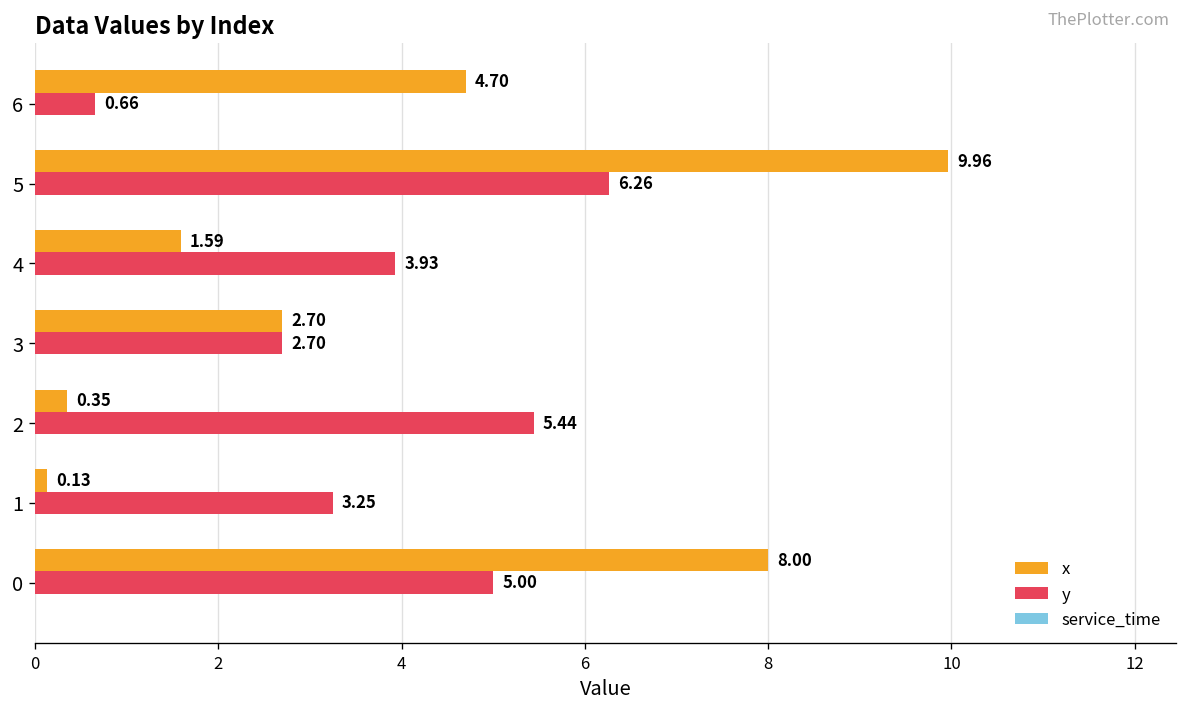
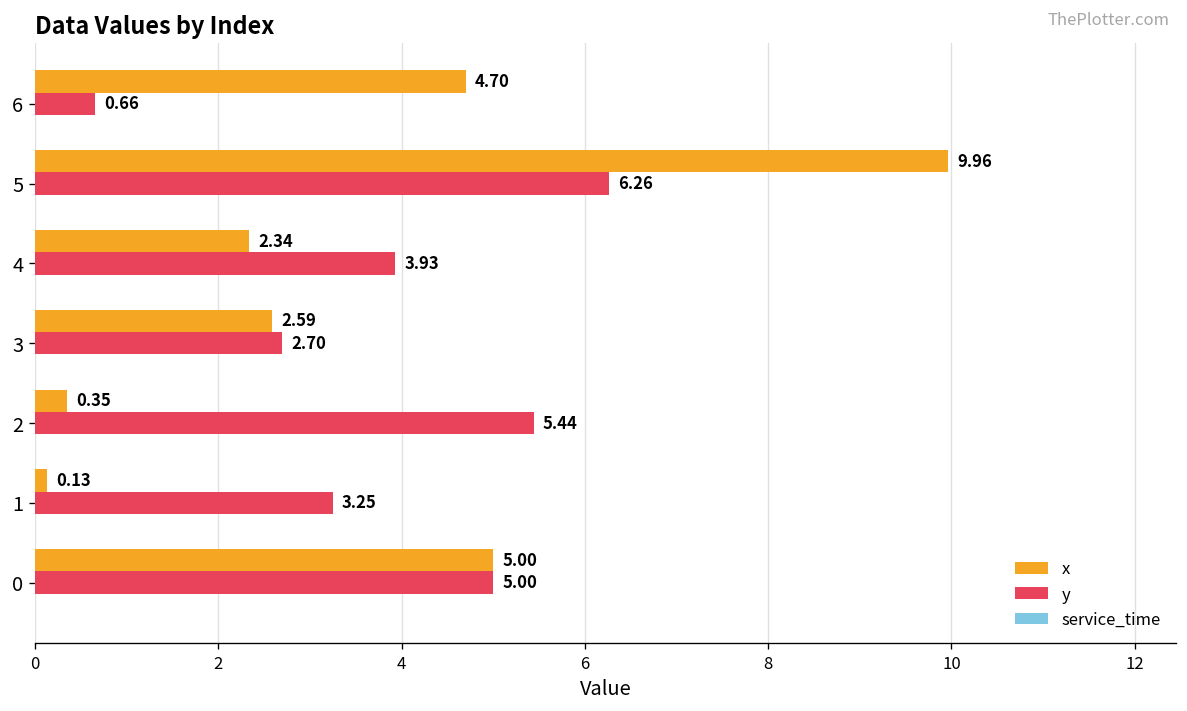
x, 4: 1.59 -> 2.34
x, 3: 2.70 -> 2.59
x, 0: 8.00 -> 5.00
